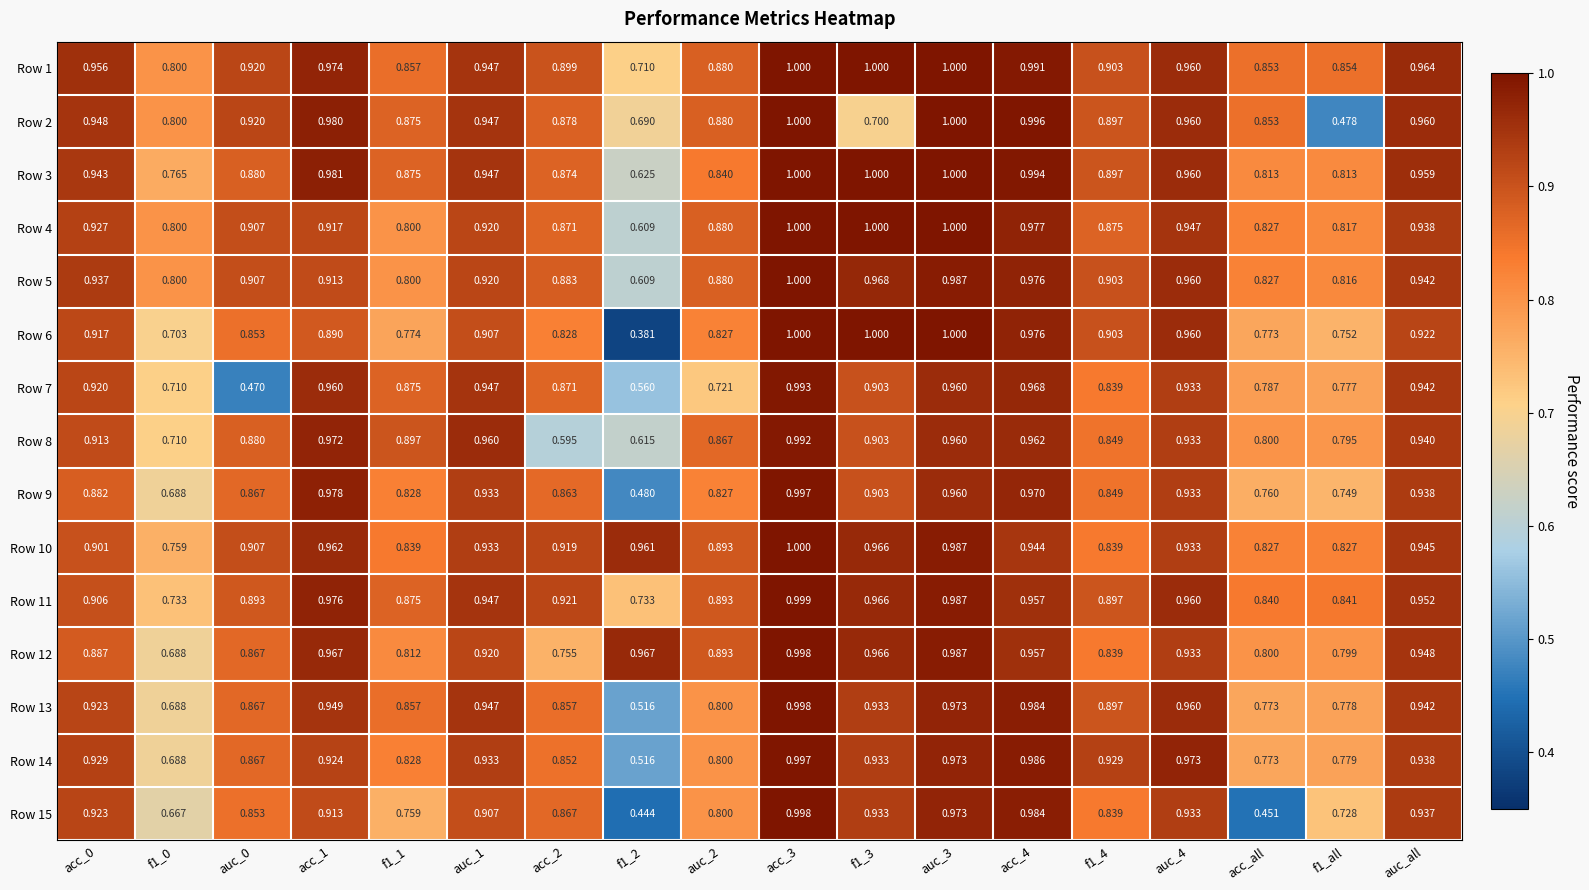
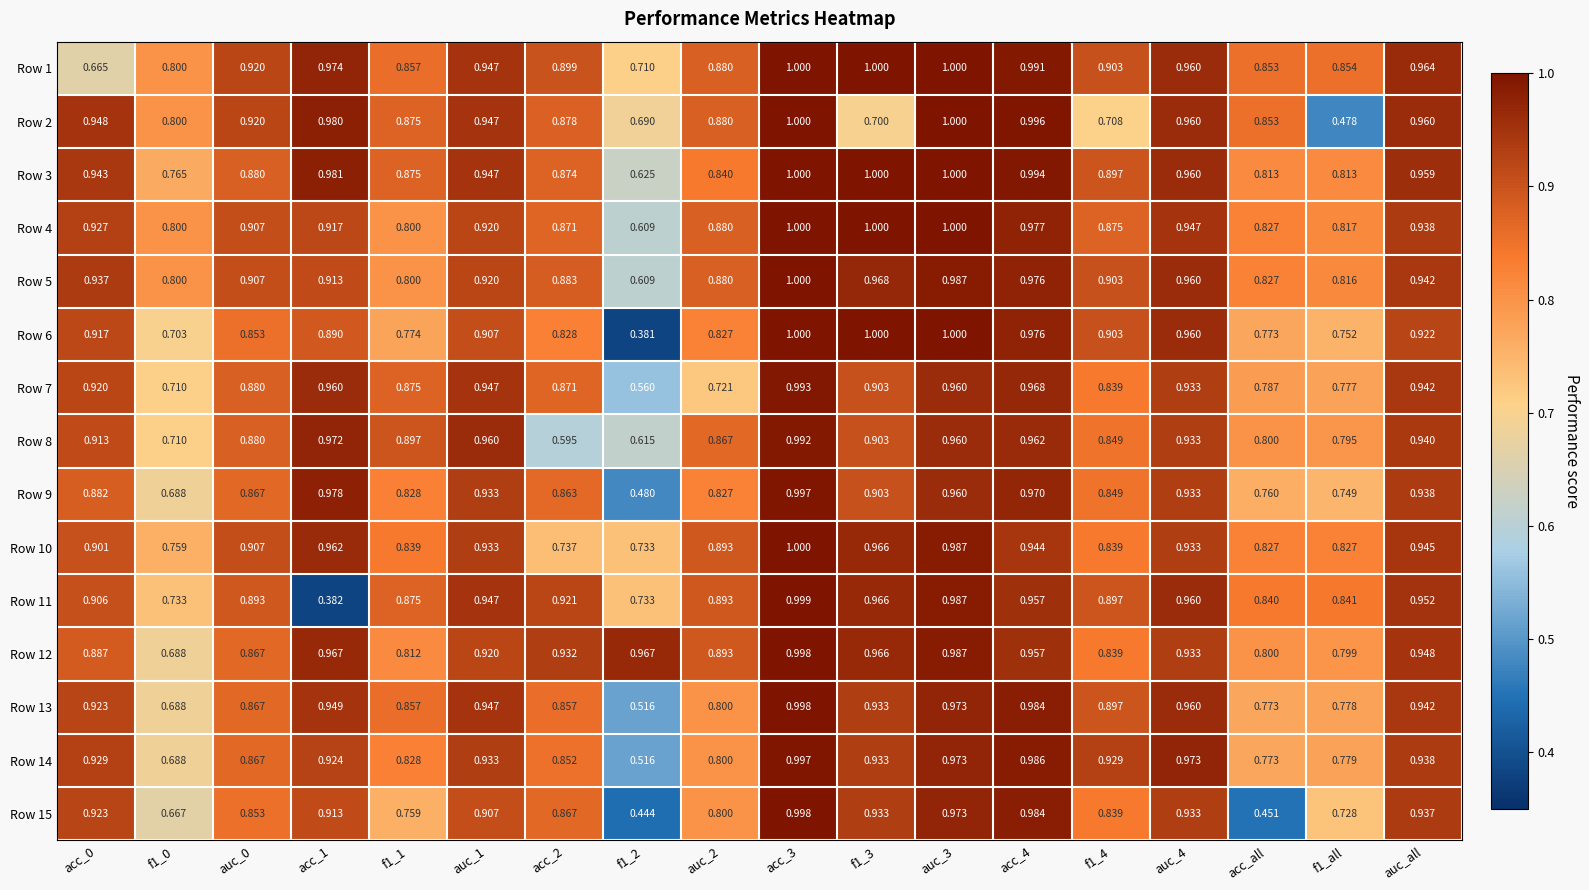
Row 1, acc_0: 0.956 -> 0.665
Row 2, f1_4: 0.897 -> 0.708
Row 7, auc_0: 0.470 -> 0.880
Row 10, acc_2: 0.919 -> 0.737
Row 10, f1_2: 0.961 -> 0.733
Row 11, acc_1: 0.976 -> 0.382
Row 12, acc_2: 0.755 -> 0.932
